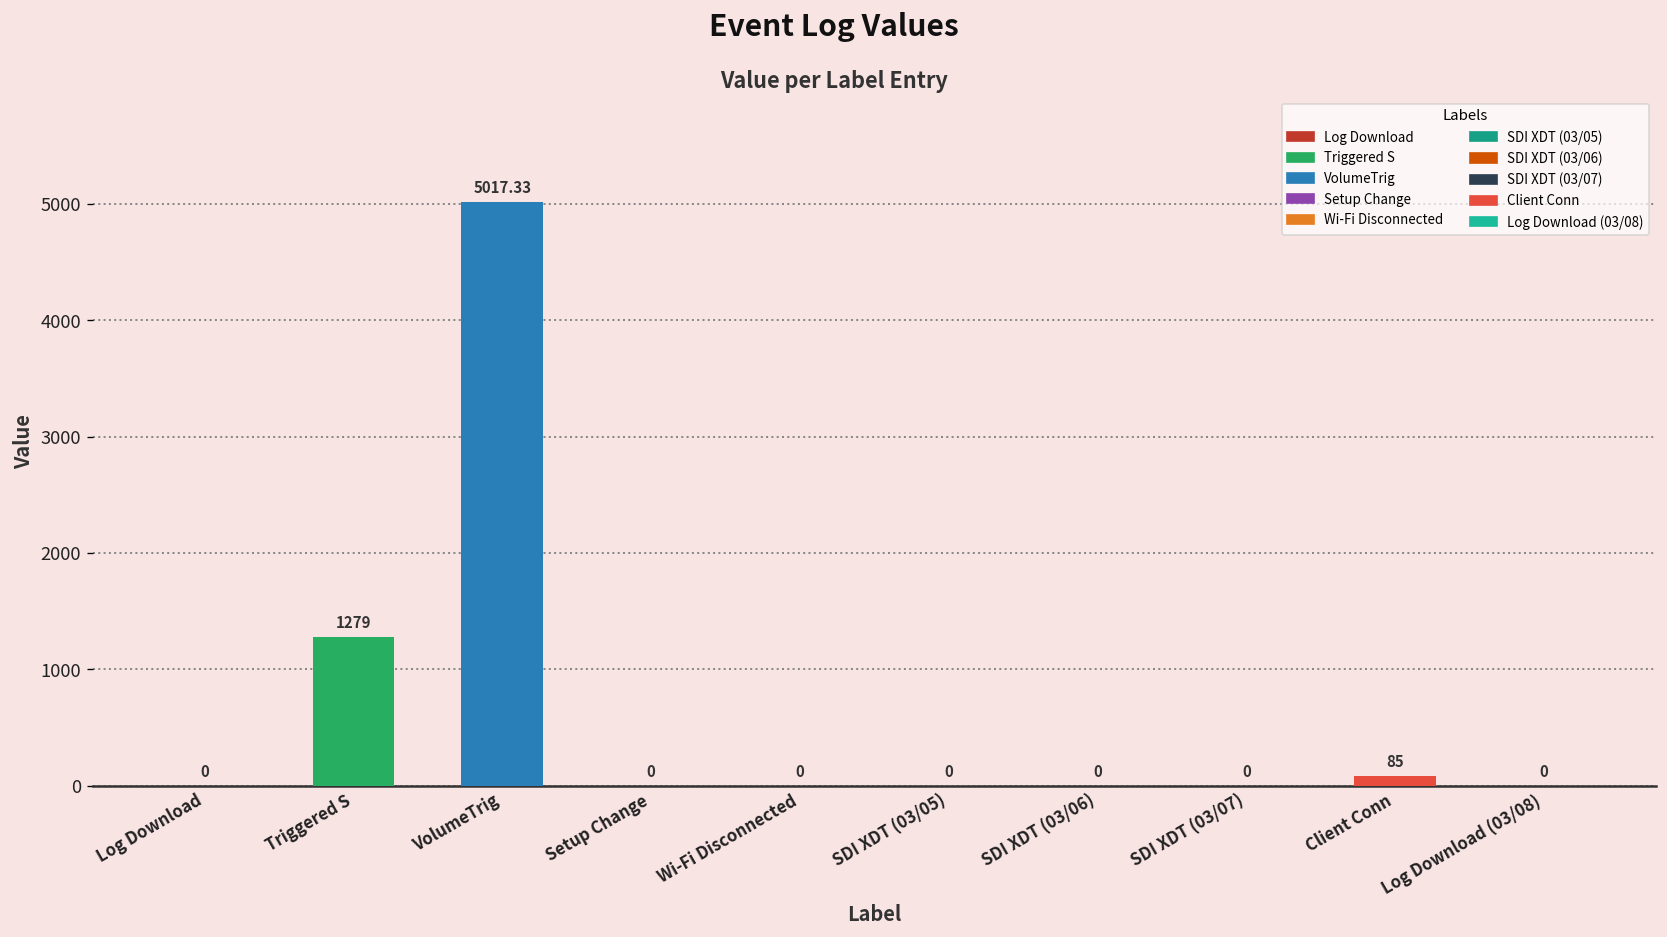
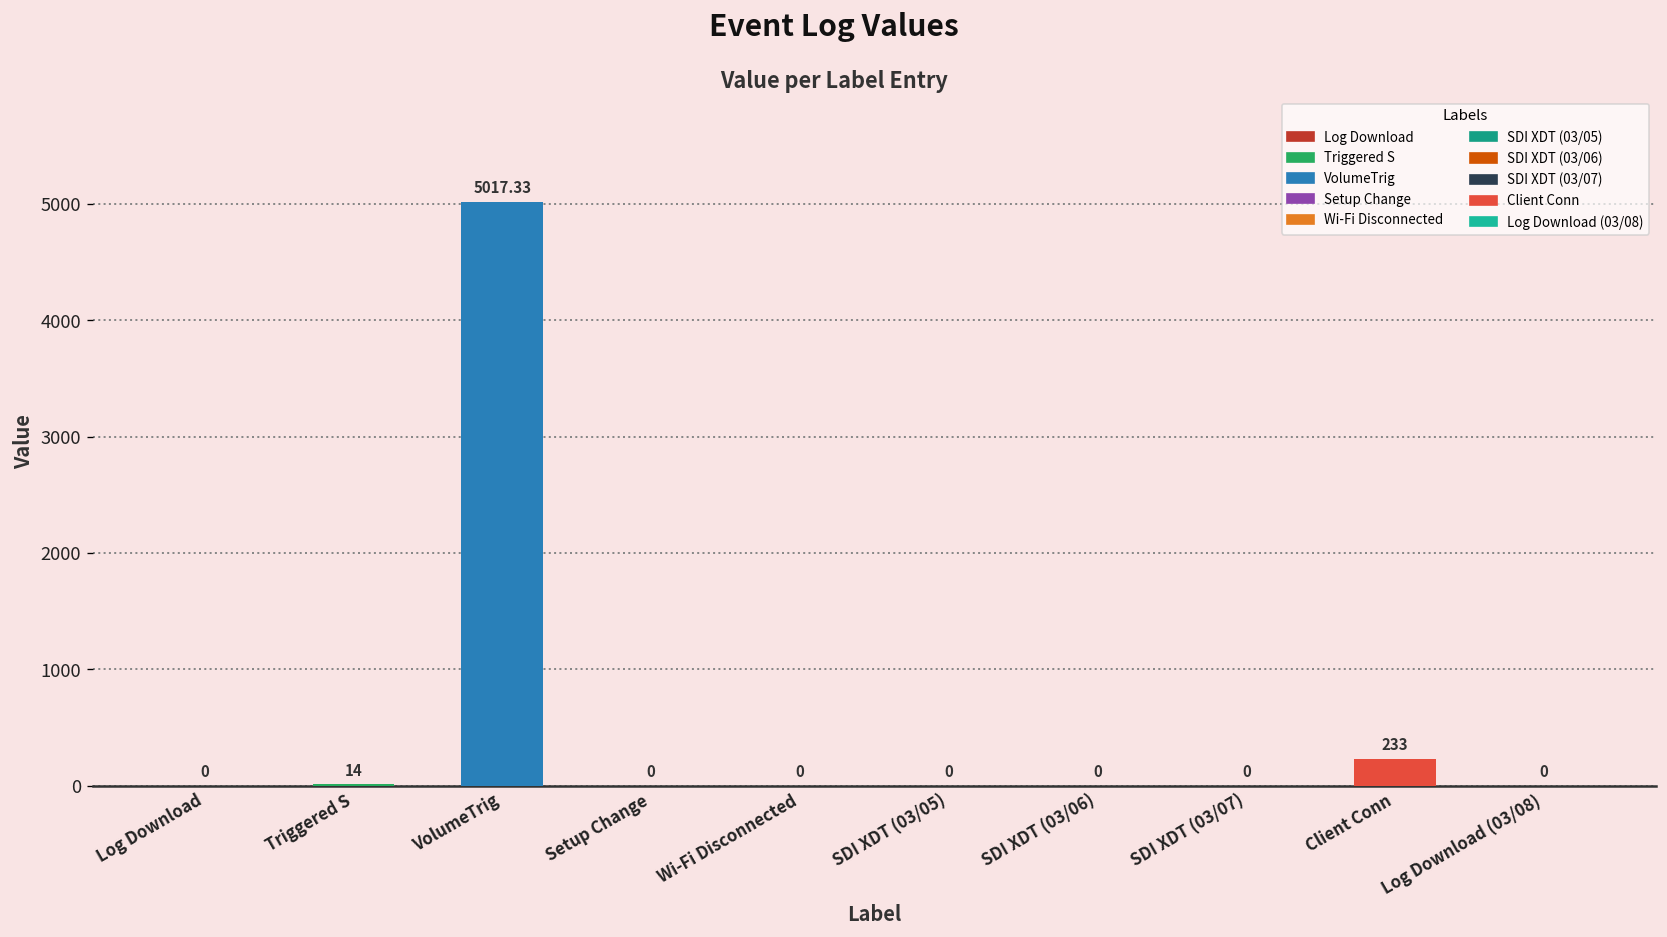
Triggered S: 1279 -> 14
Client Conn: 85 -> 233
